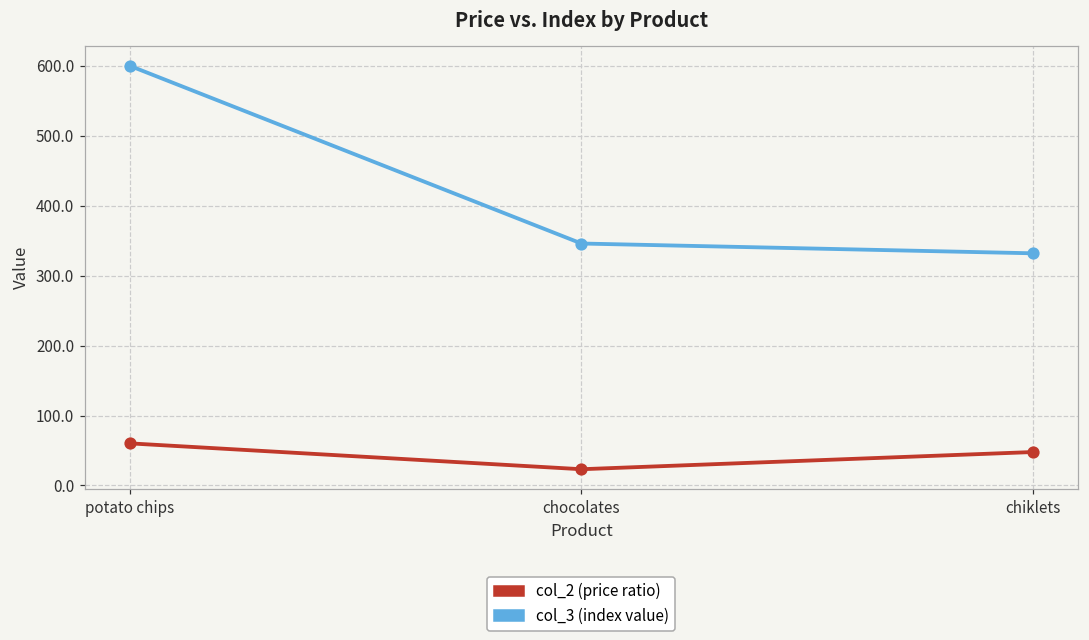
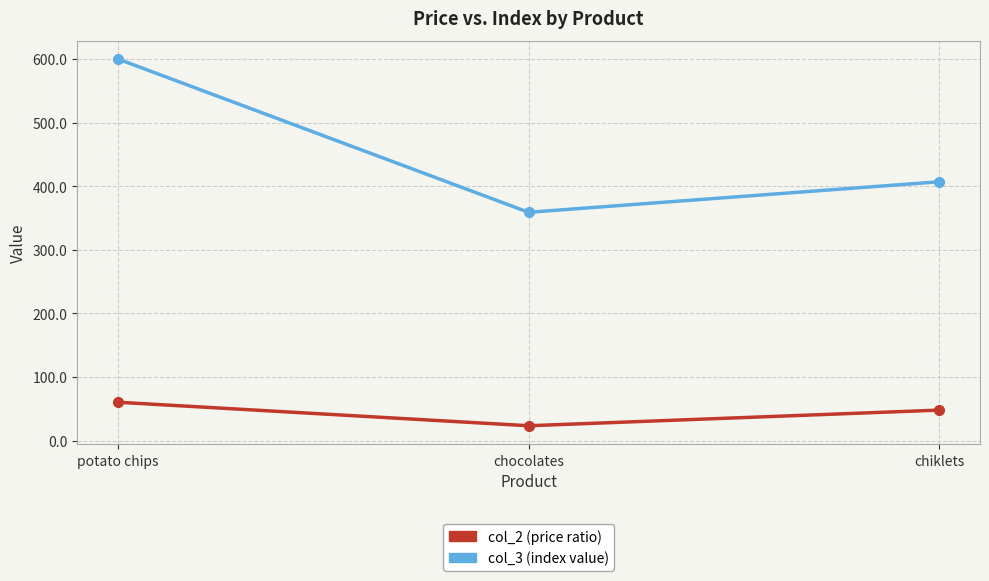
col_3 (index value), chocolates: 350 -> 360
col_3 (index value), chiklets: 330 -> 410
